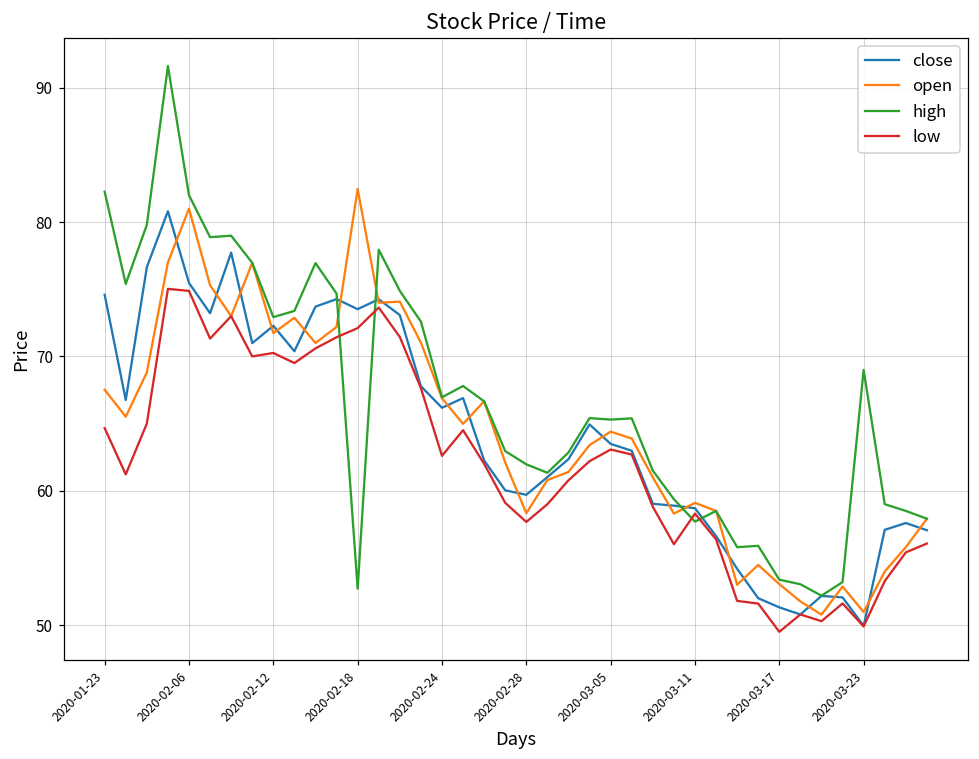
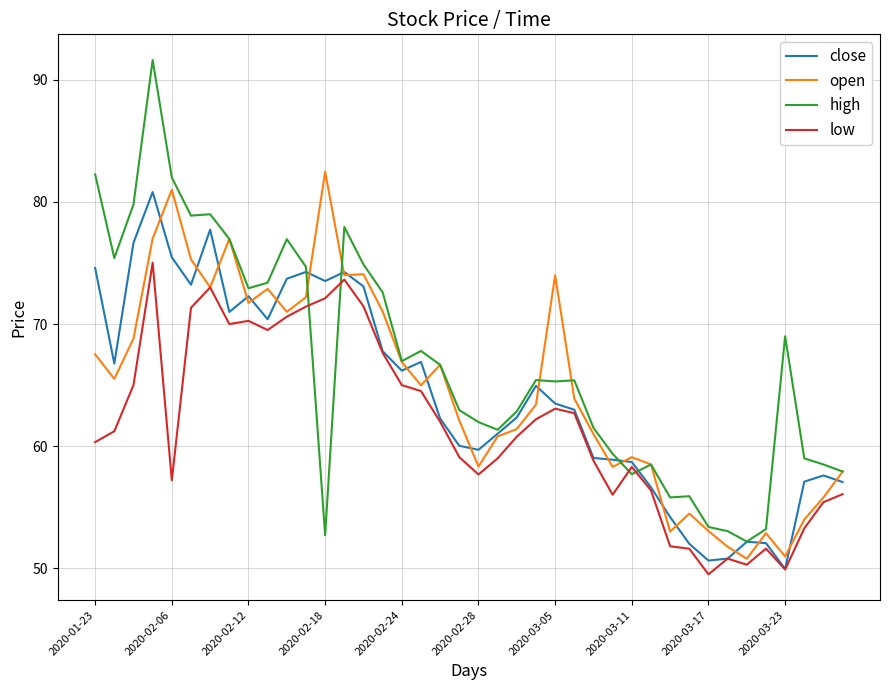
low, 2020-01-23: 64.7 -> 60.3
low, 2020-02-06: 74.9 -> 57.2
low, 2020-02-24: 62.6 -> 65.0
open, 2020-03-05: 64.4 -> 74.0
close, 2020-03-17: 51.3 -> 50.6
